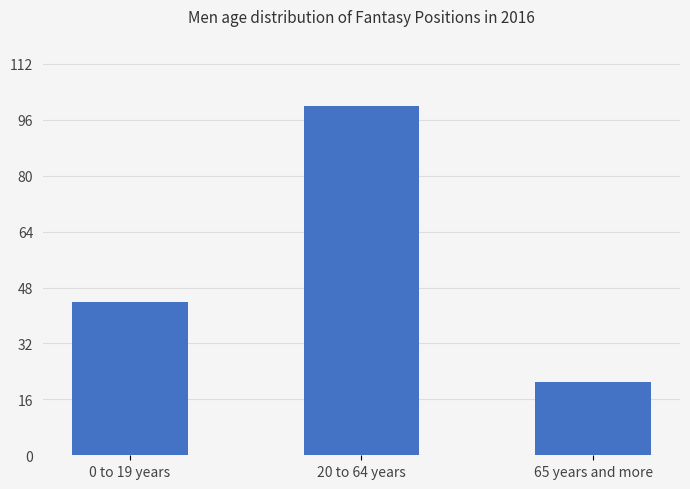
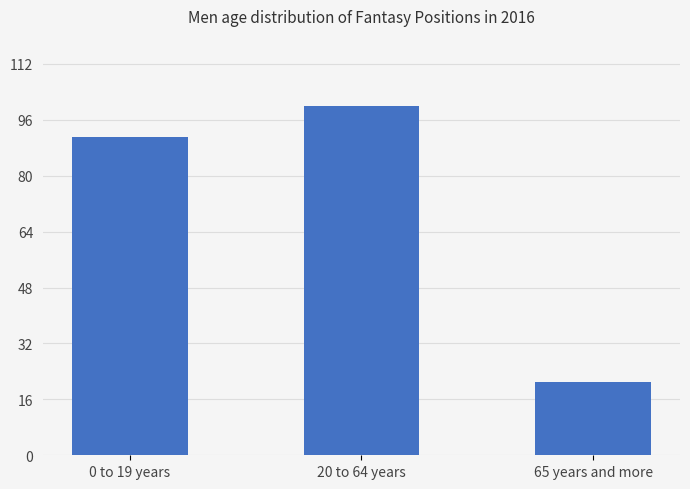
0 to 19 years: 44 -> 91
